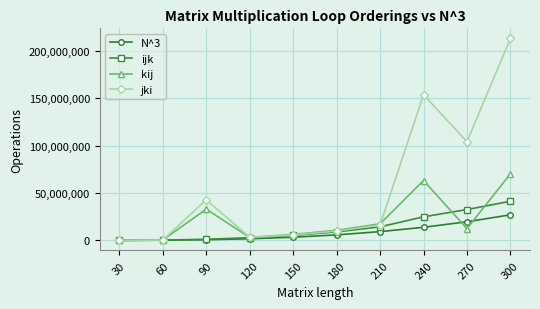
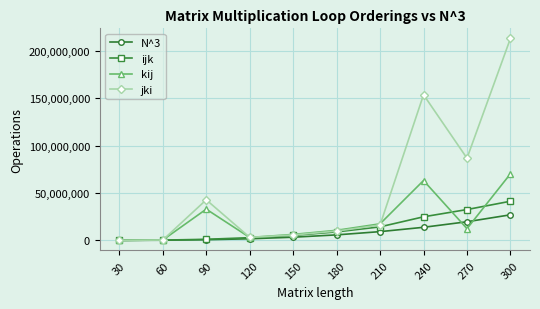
jki, 270: 100,000,000 -> 90,000,000
